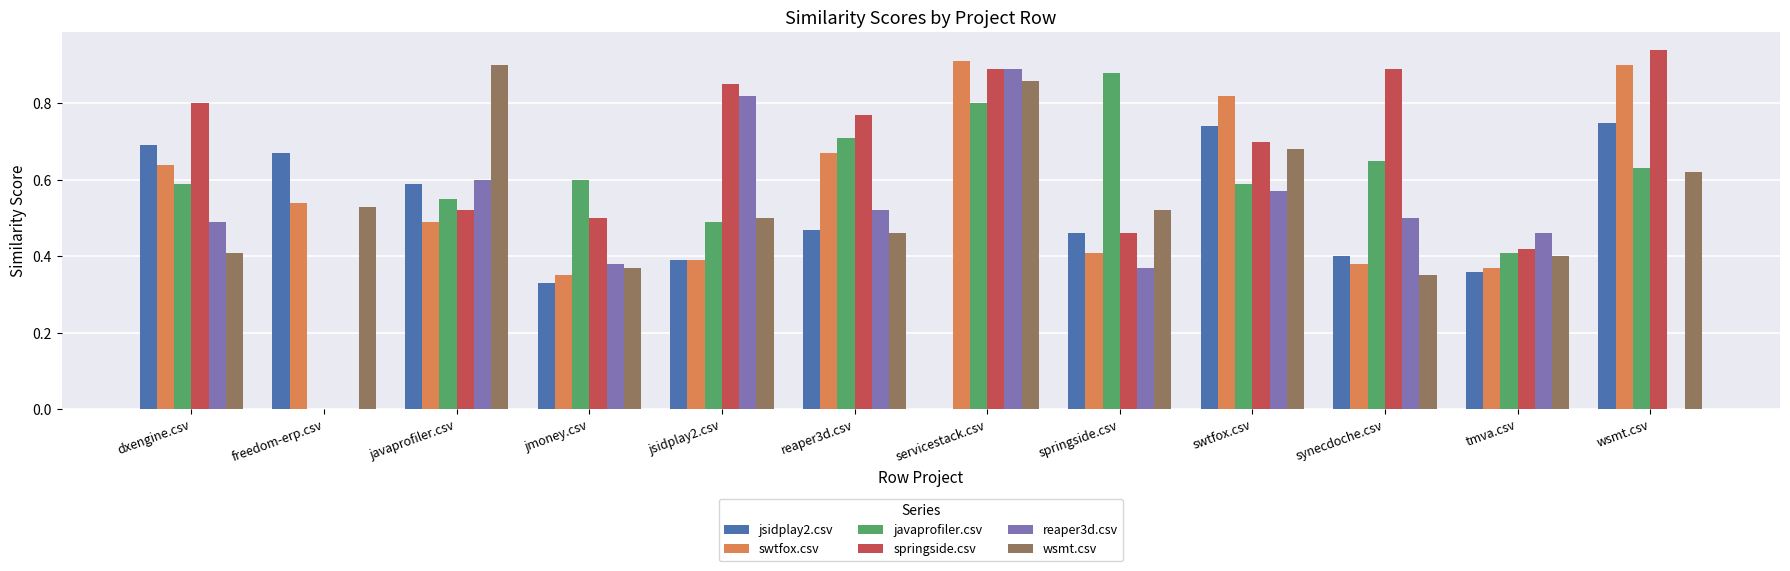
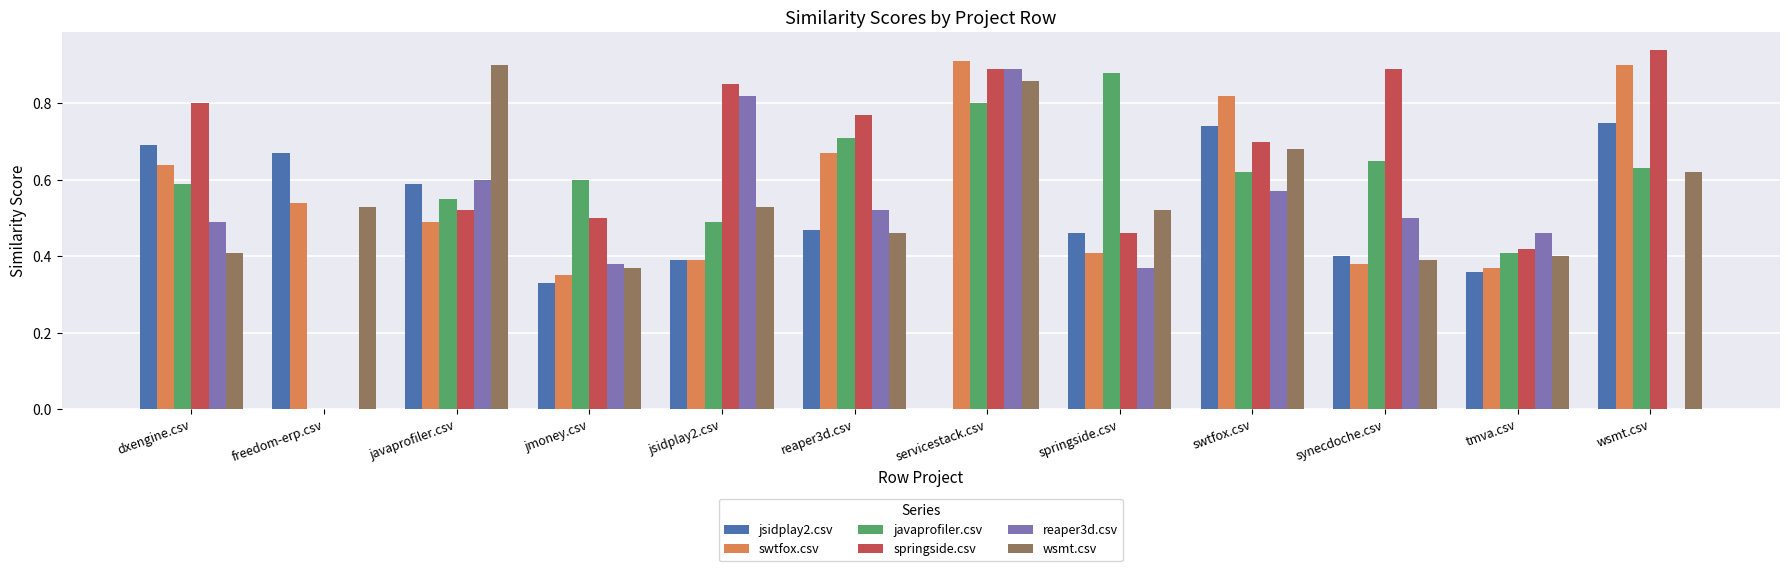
wsmt.csv, jsidplay2.csv: 0.50 -> 0.53
javaprofiler.csv, swtfox.csv: 0.59 -> 0.62
wsmt.csv, synecdoche.csv: 0.35 -> 0.39
